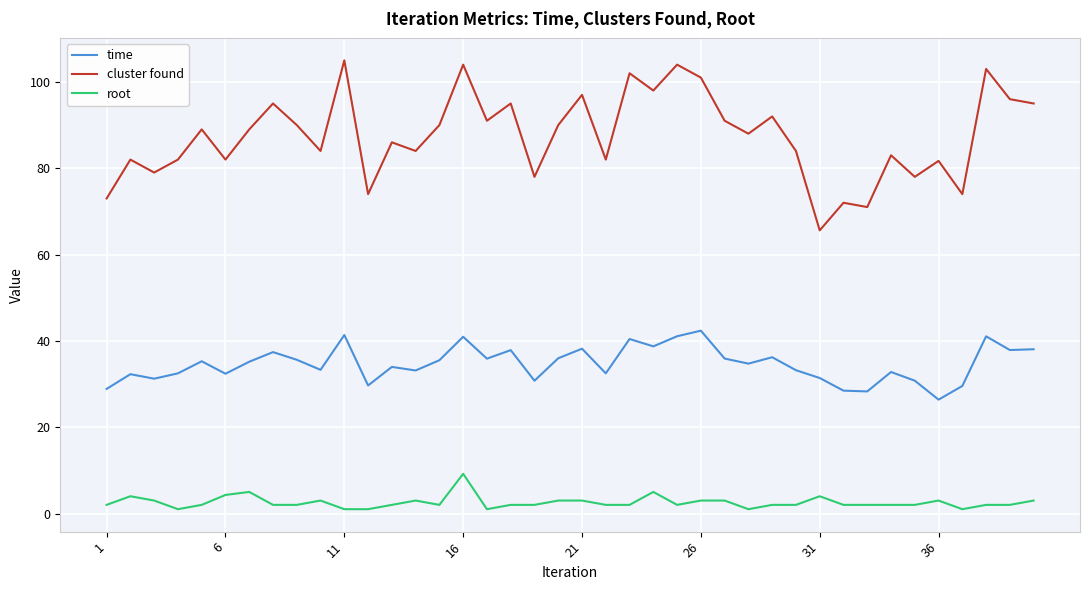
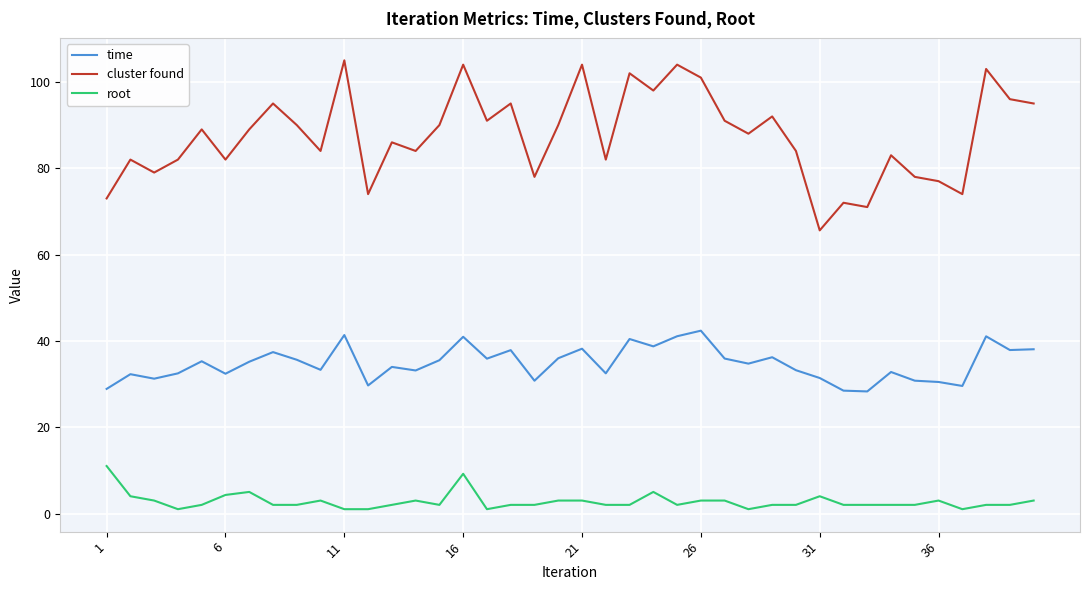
root, 1: 2 -> 11
cluster found, 21: 97 -> 104
time, 36: 26 -> 30
cluster found, 36: 82 -> 77
